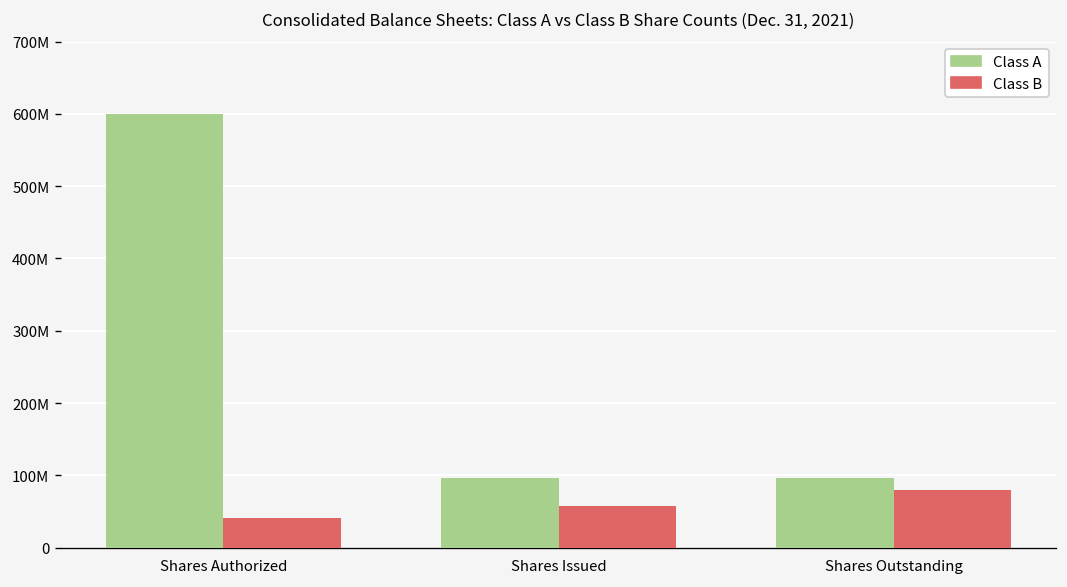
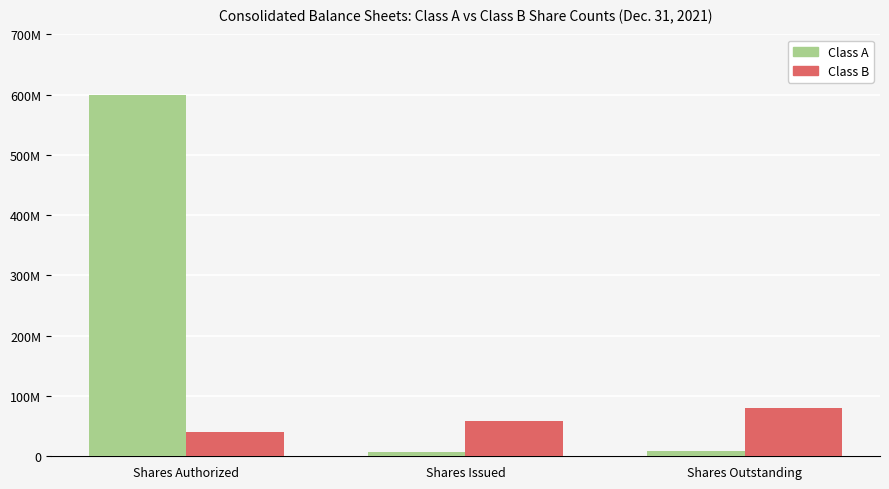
Class A, Shares Issued: 100000000 -> 10000000
Class A, Shares Outstanding: 100000000 -> 10000000
